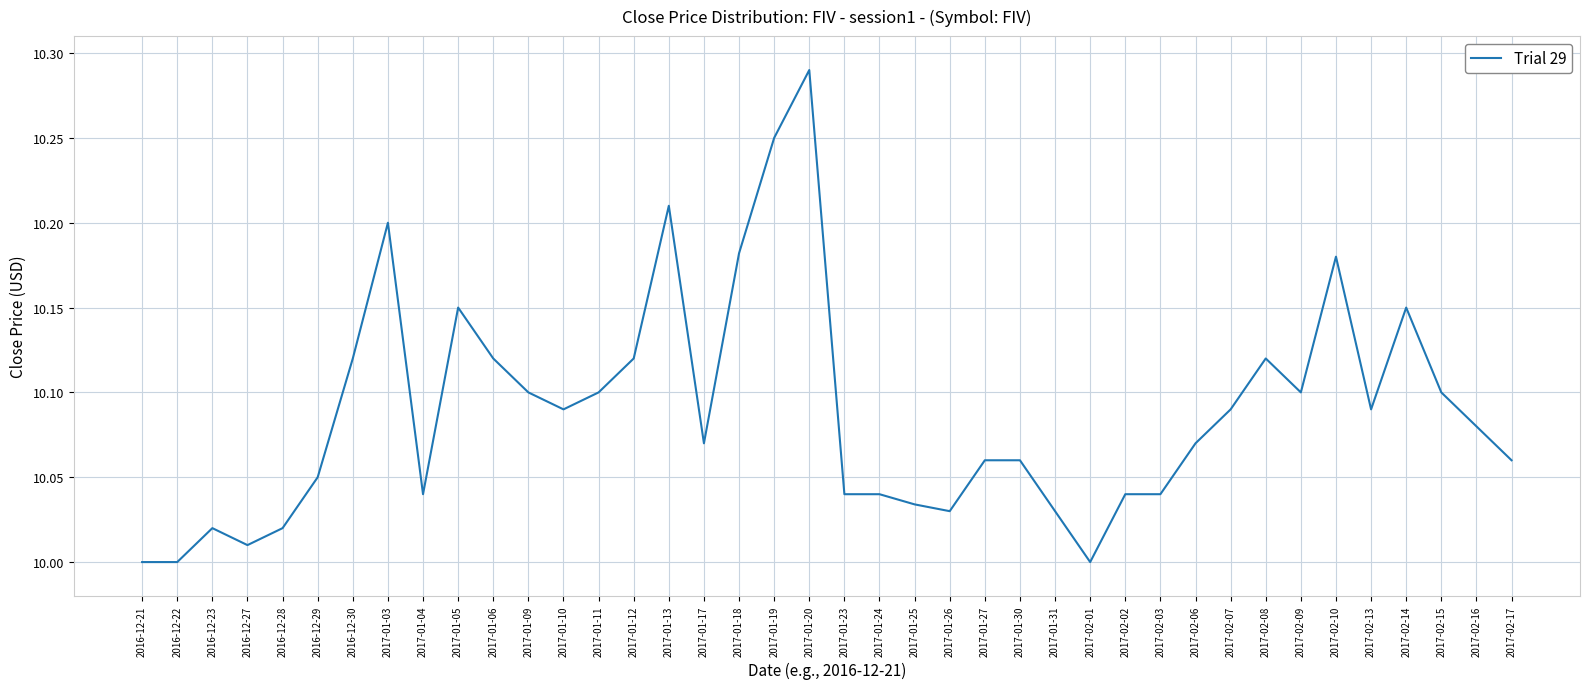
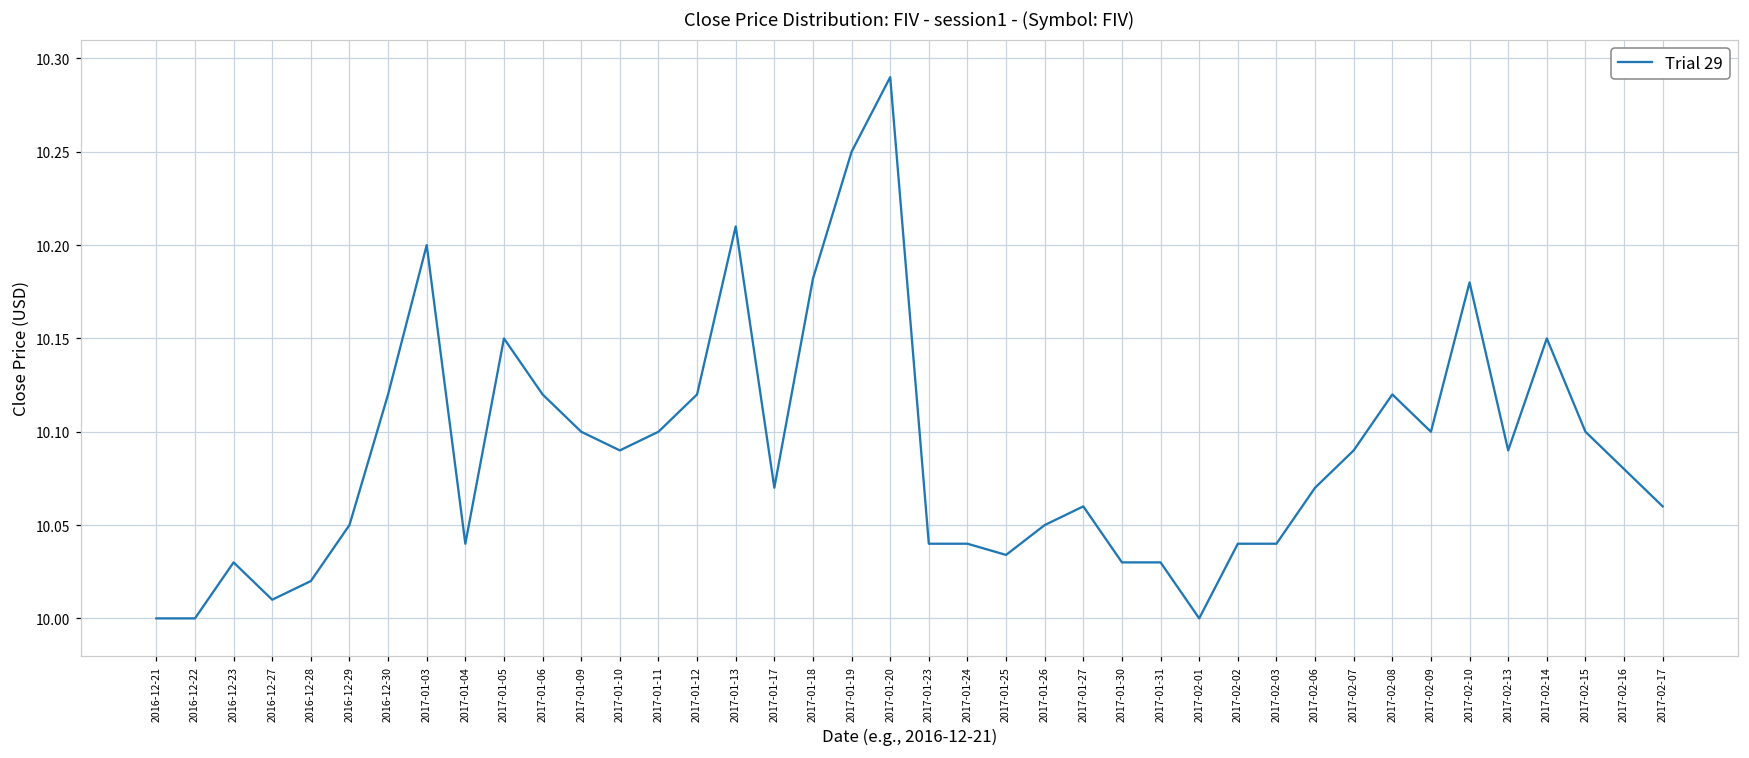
2016-12-23: 10.02 -> 10.03
2017-01-26: 10.03 -> 10.05
2017-01-30: 10.06 -> 10.03
